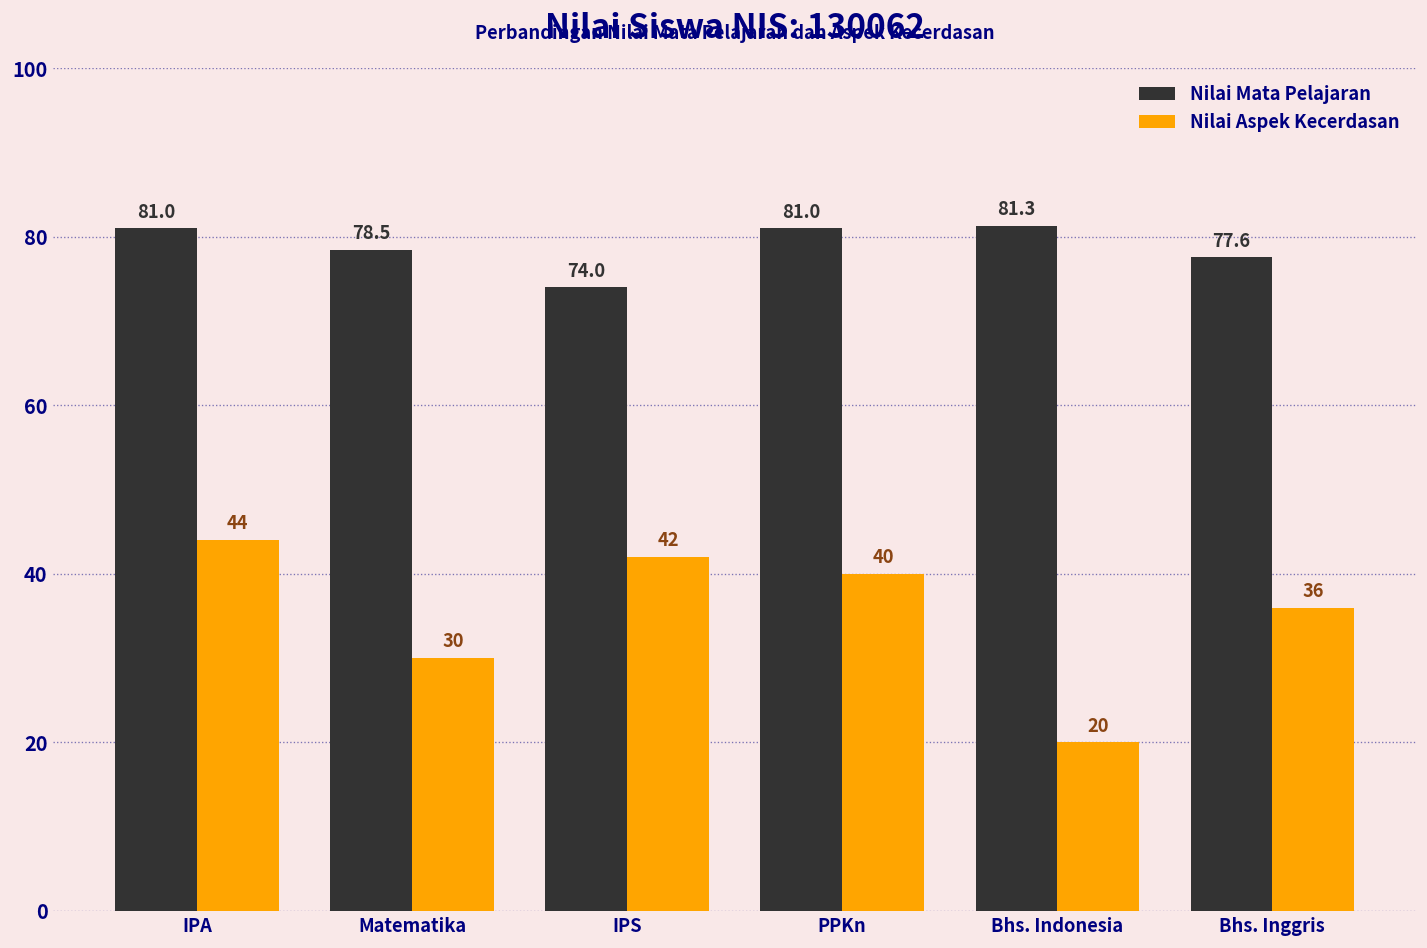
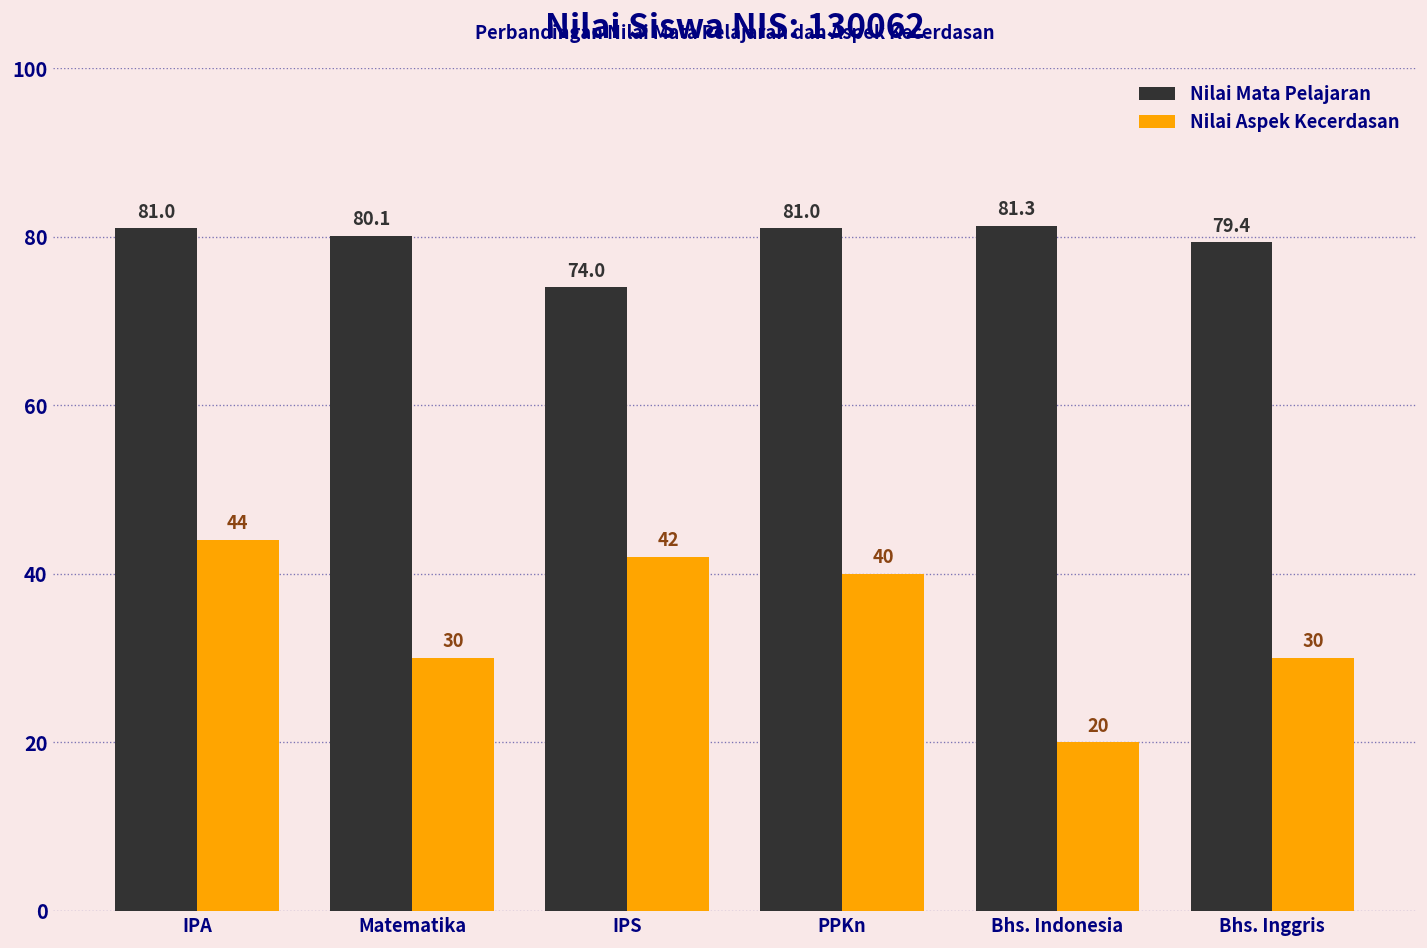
Nilai Mata Pelajaran, Matematika: 78.5 -> 80.1
Nilai Mata Pelajaran, Bhs. Inggris: 77.6 -> 79.4
Nilai Aspek Kecerdasan, Bhs. Inggris: 36 -> 30
